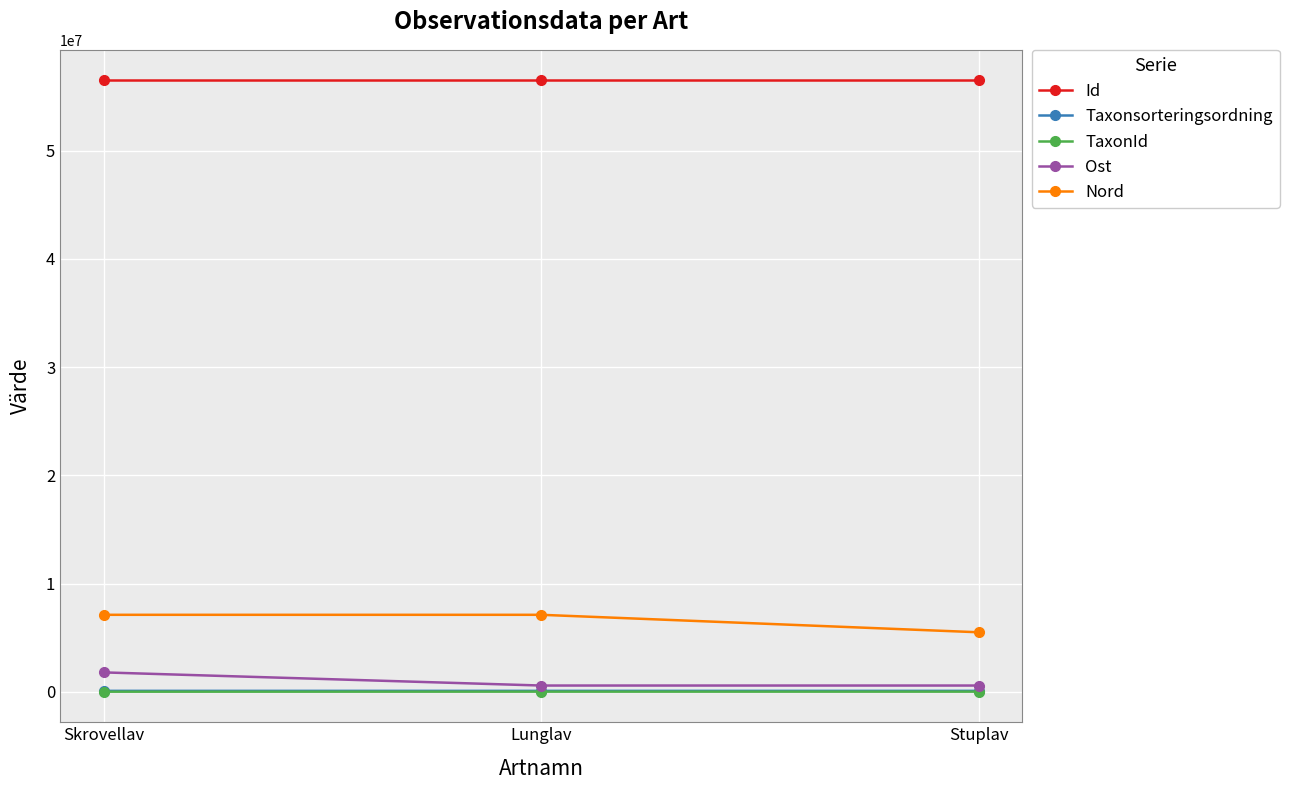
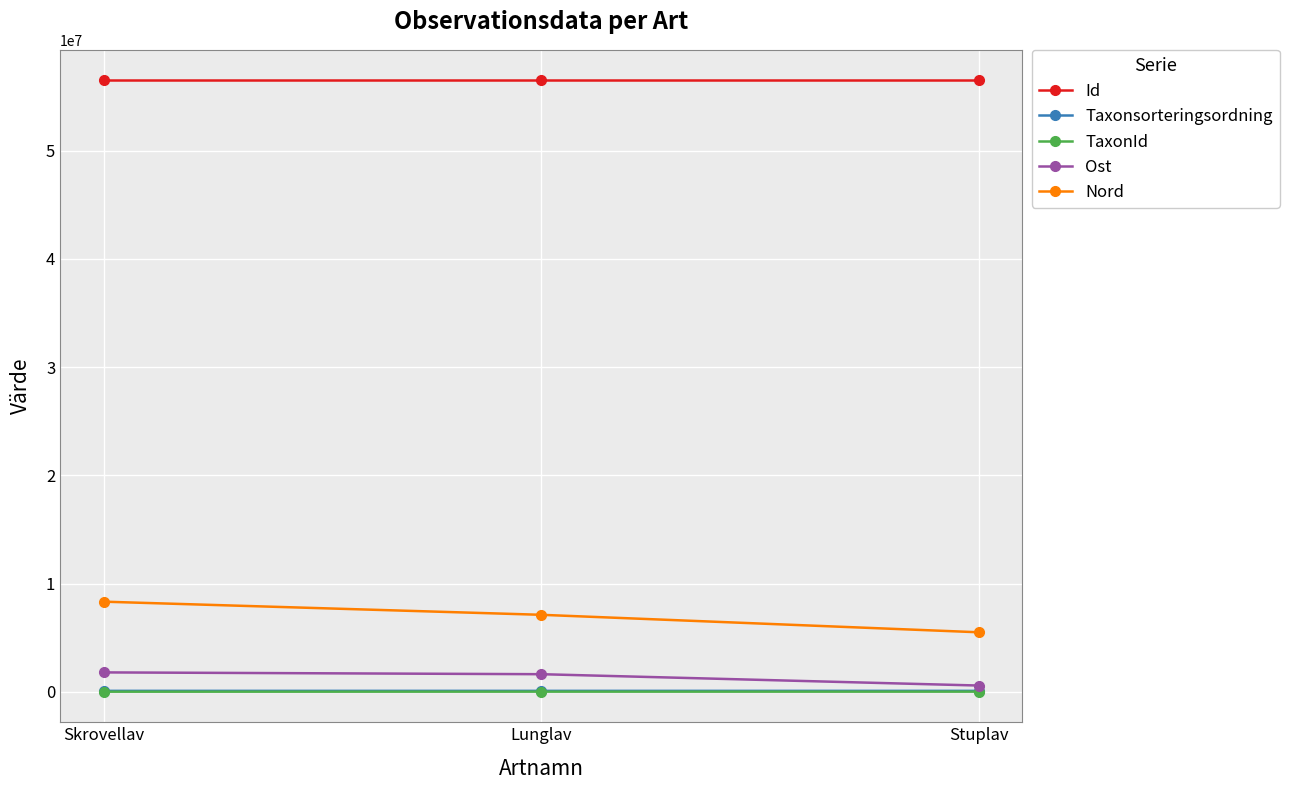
Nord, Skrovellav: 7100000 -> 8300000
Ost, Lunglav: 600000 -> 1600000
